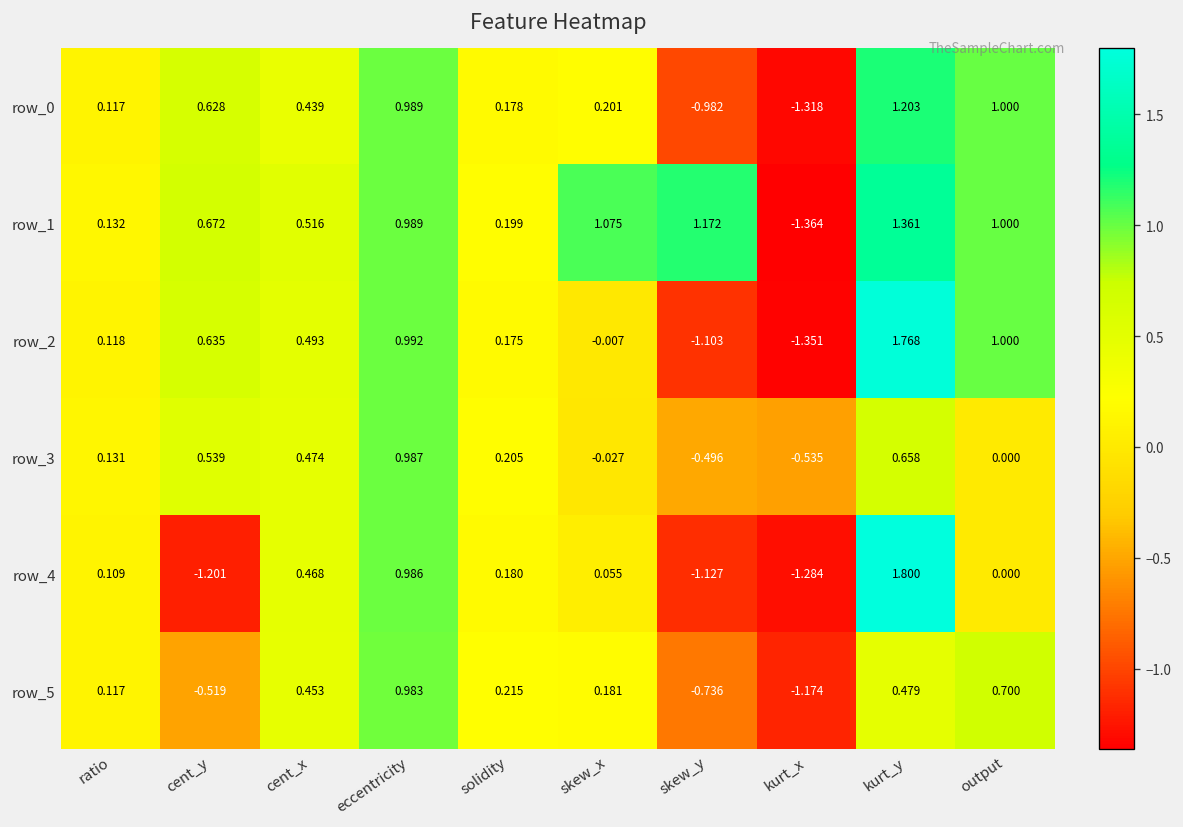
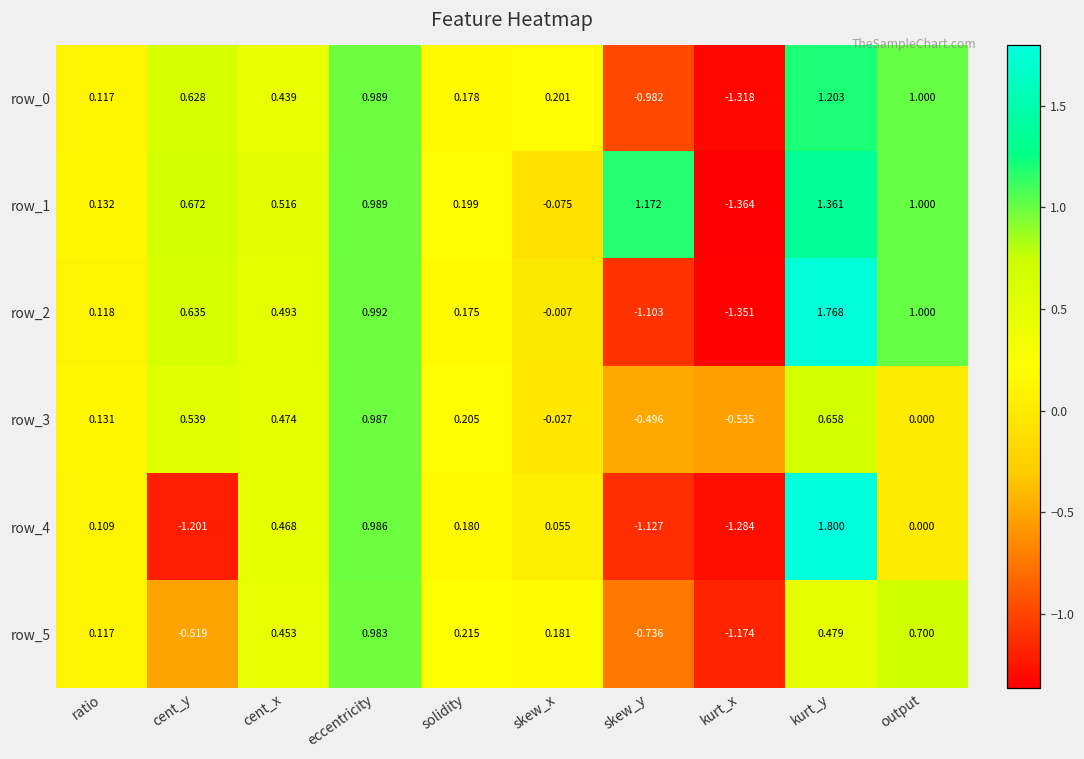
row_1, skew_x: 1.075 -> -0.075
